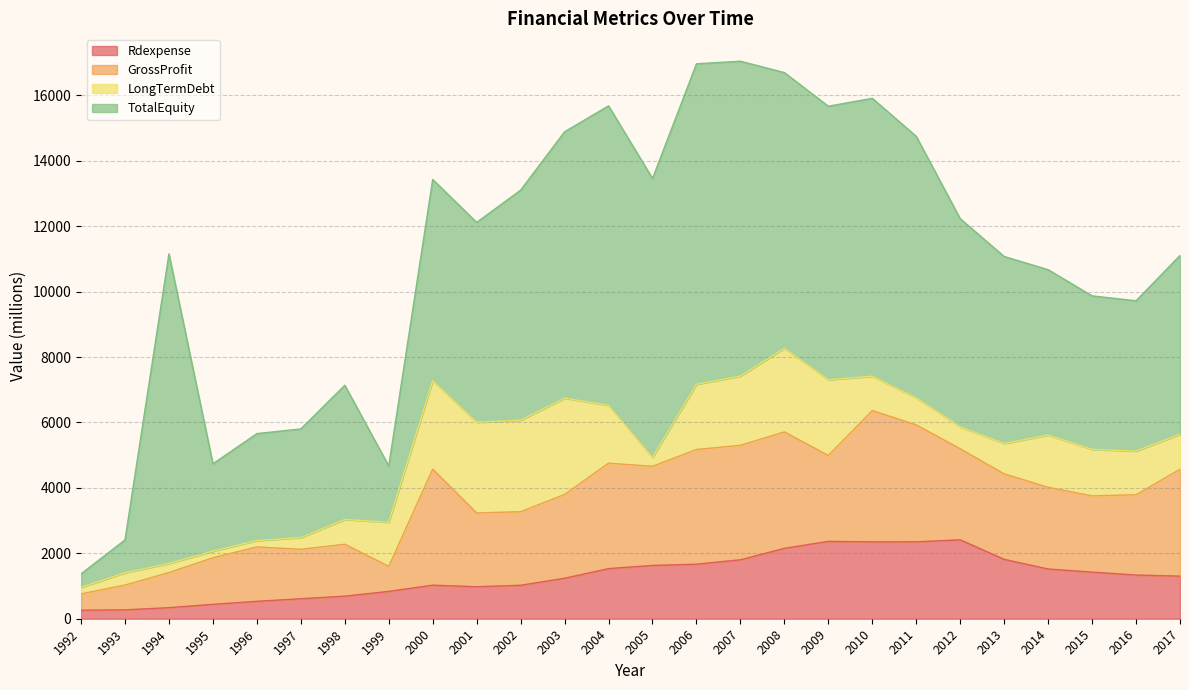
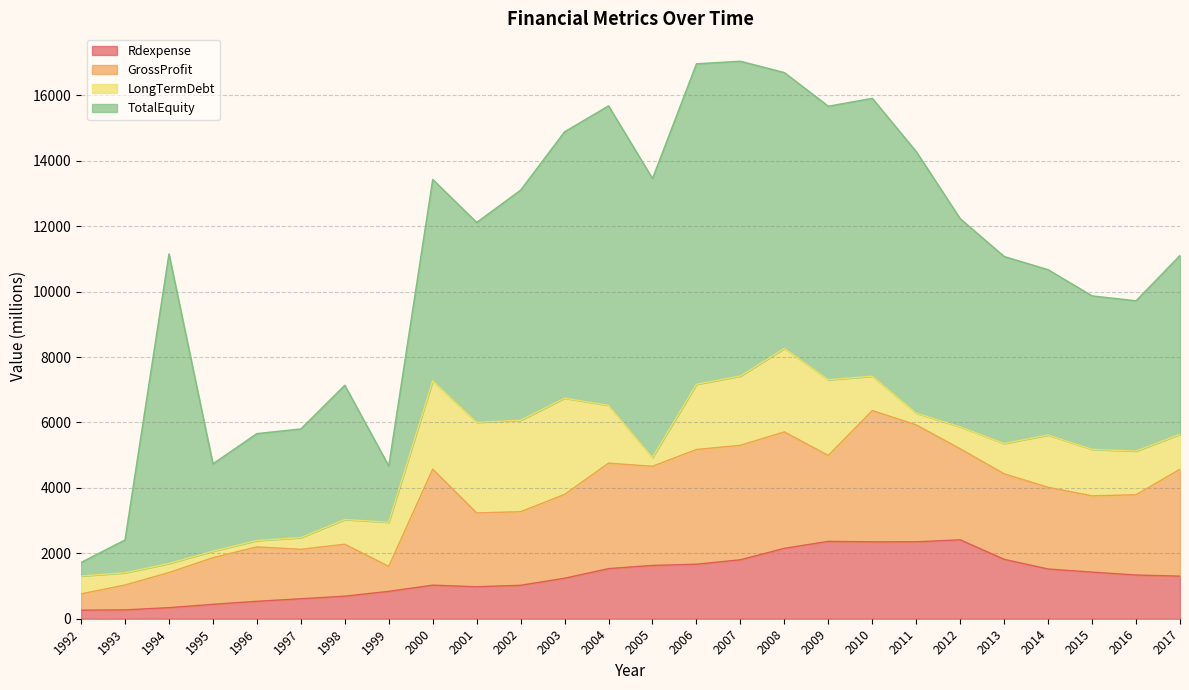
LongTermDebt, 1992: 200 -> 500
LongTermDebt, 2011: 800 -> 400
